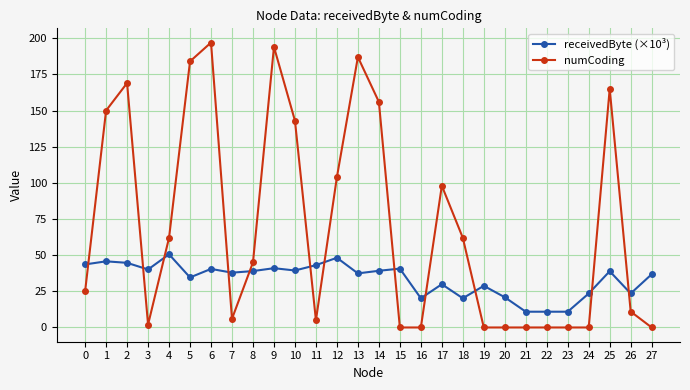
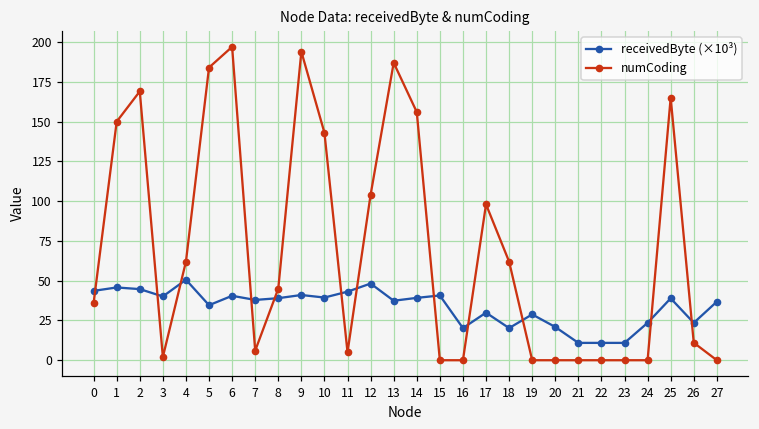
numCoding, 0: 25 -> 36
